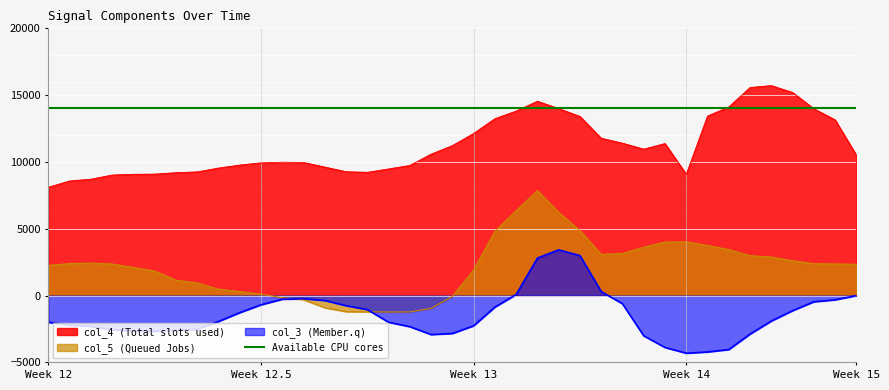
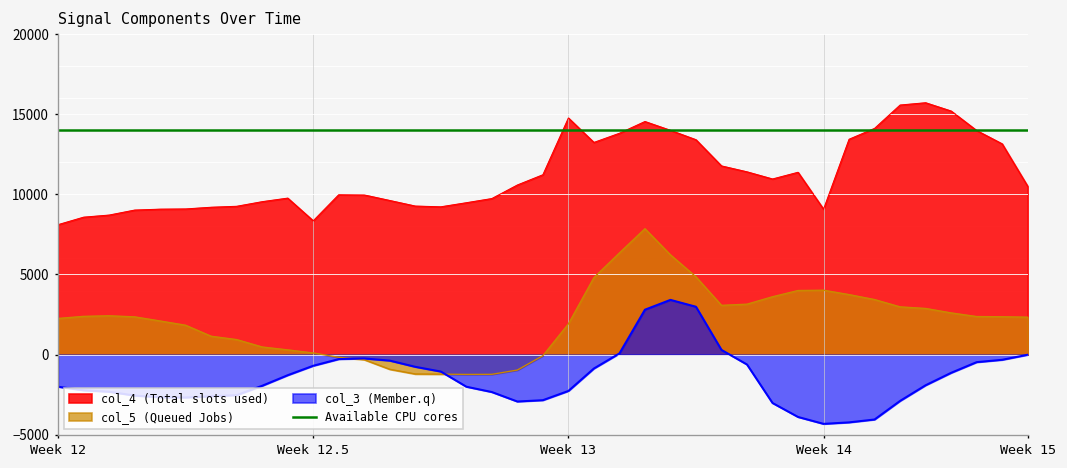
col_4 (Total slots used), Week 12.5: 9900 -> 8400
col_4 (Total slots used), Week 13: 12100 -> 14800
